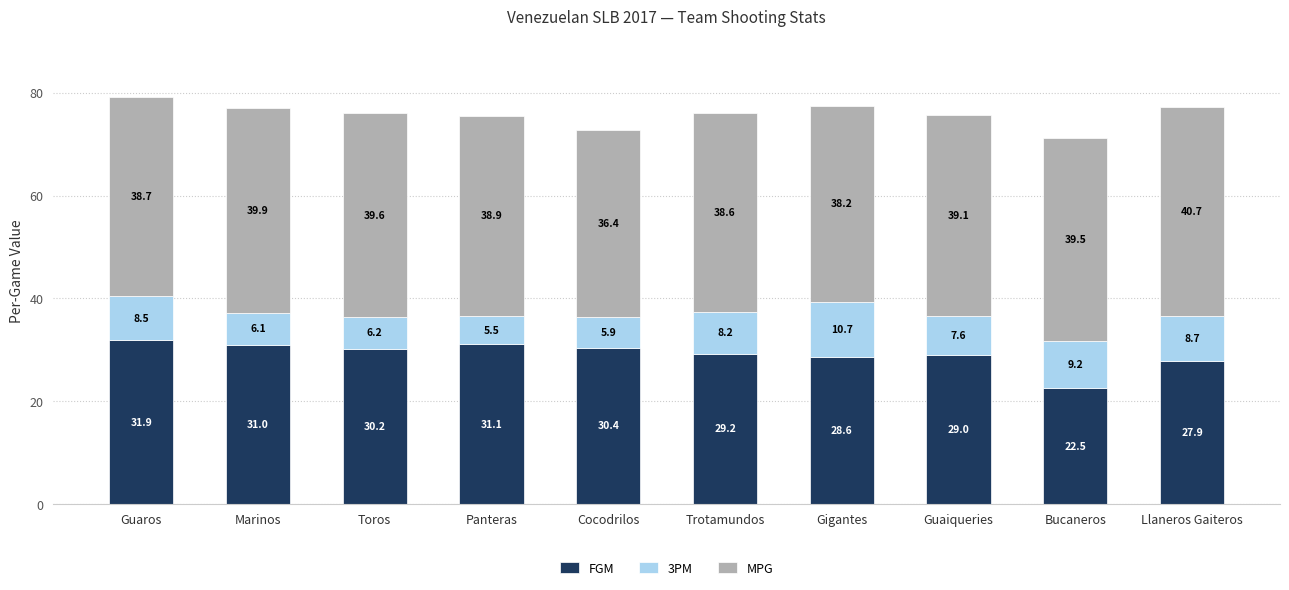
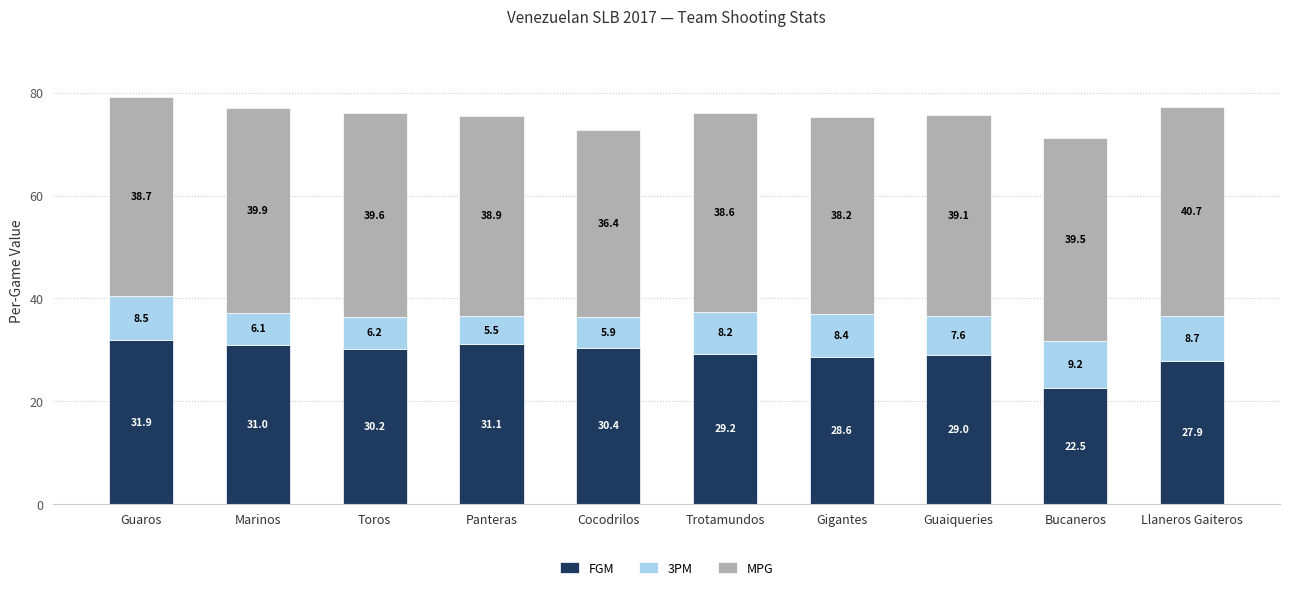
3PM, Gigantes: 10.7 -> 8.4
